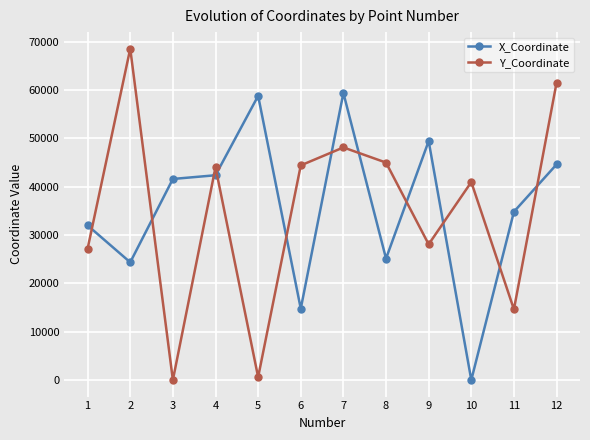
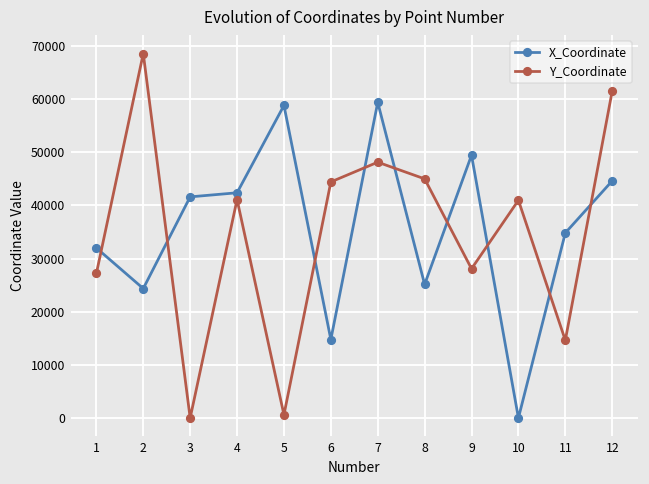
Y_Coordinate, 4: 44000 -> 41000
